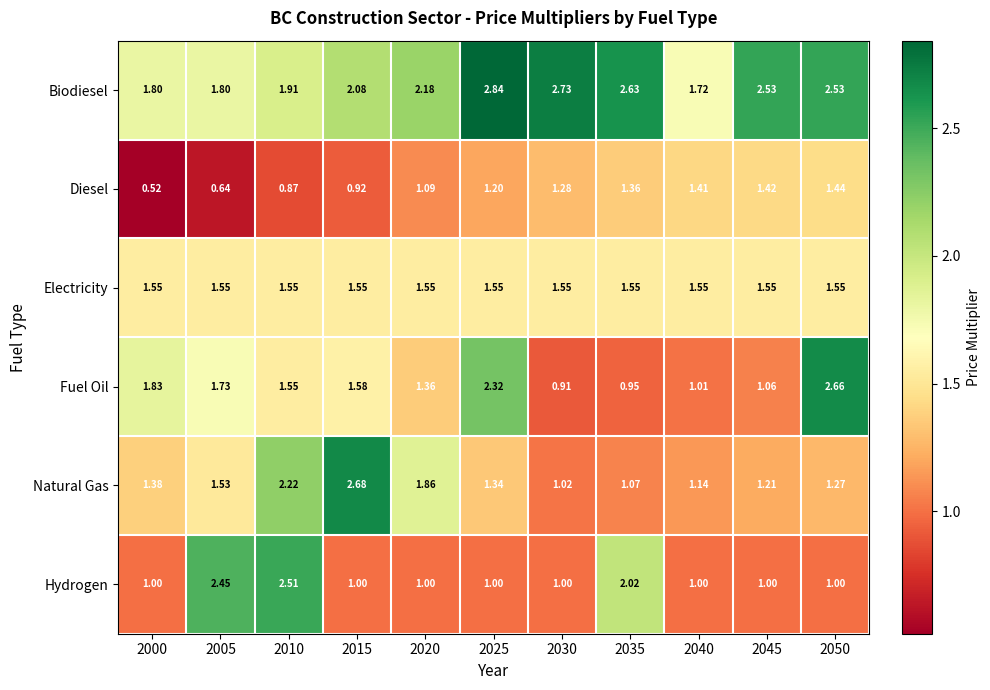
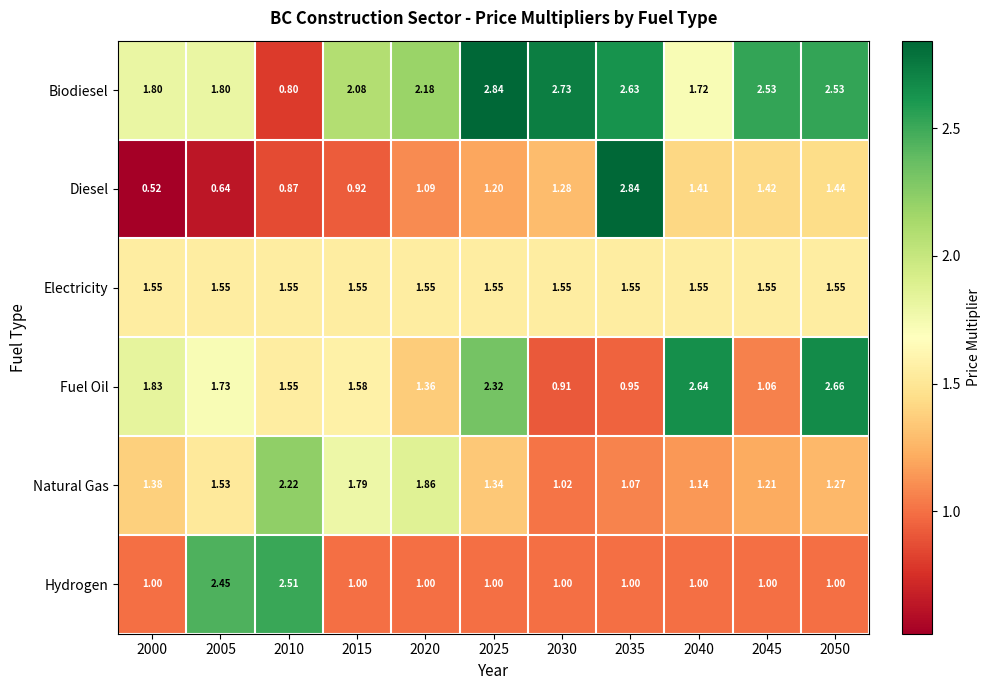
Biodiesel, 2010: 1.91 -> 0.80
Diesel, 2035: 1.36 -> 2.84
Fuel Oil, 2040: 1.01 -> 2.64
Natural Gas, 2015: 2.68 -> 1.79
Hydrogen, 2035: 2.02 -> 1.00
